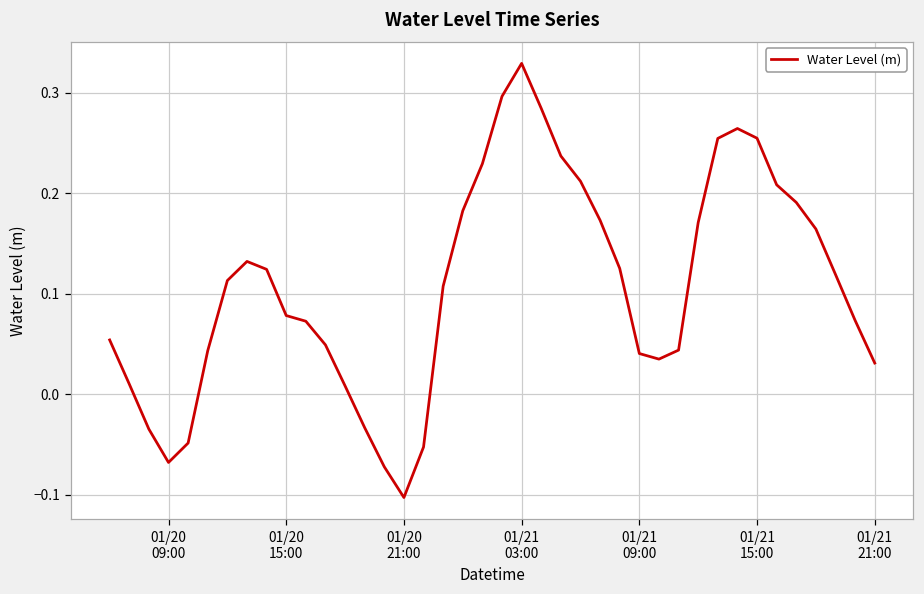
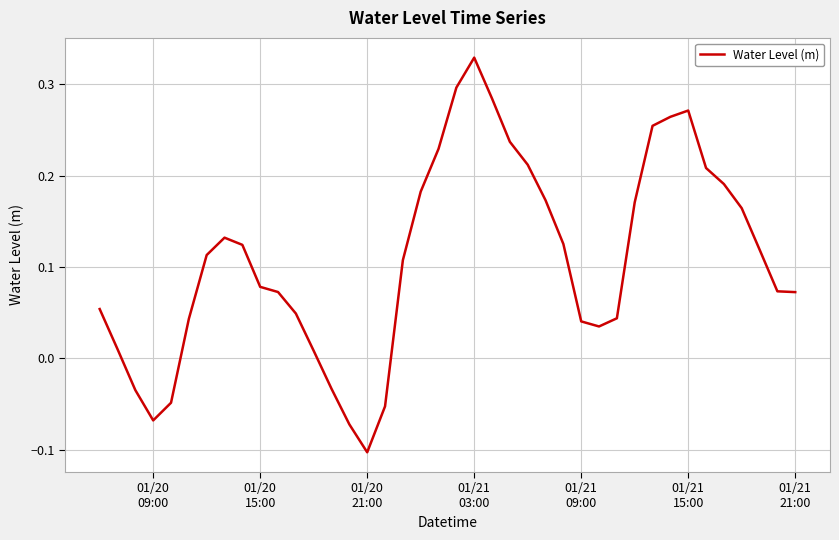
01/21 15:00: 0.25 -> 0.27
01/21 21:00: 0.03 -> 0.07
